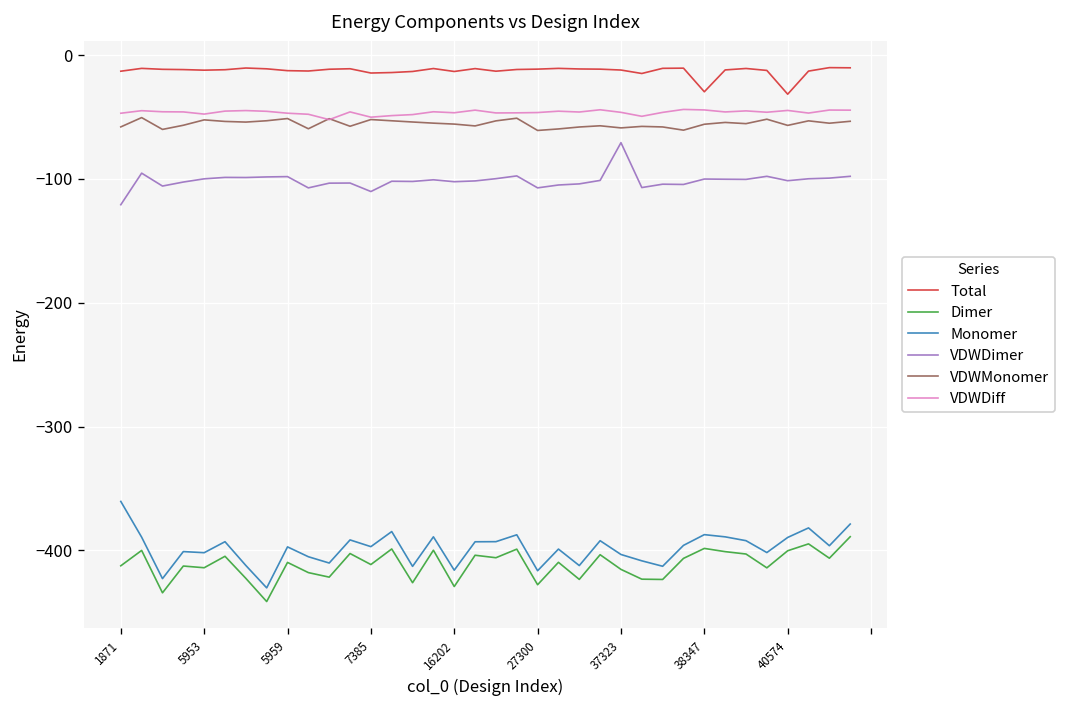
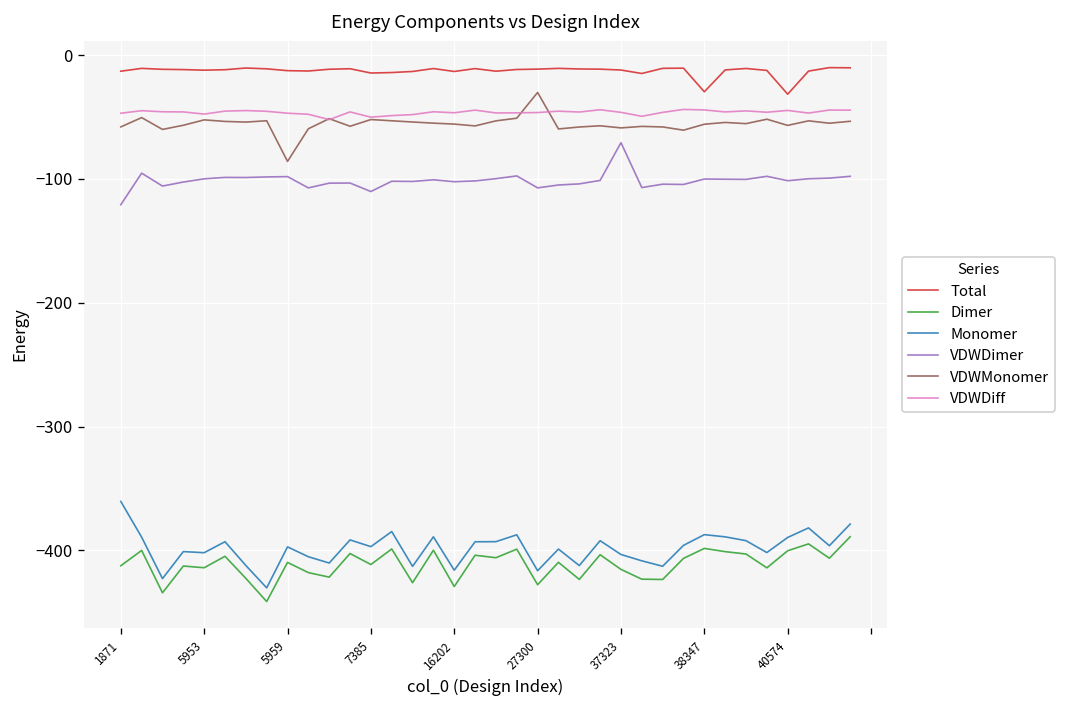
VDWMonomer, 5959: -51 -> -86
VDWMonomer, 27300: -61 -> -30
